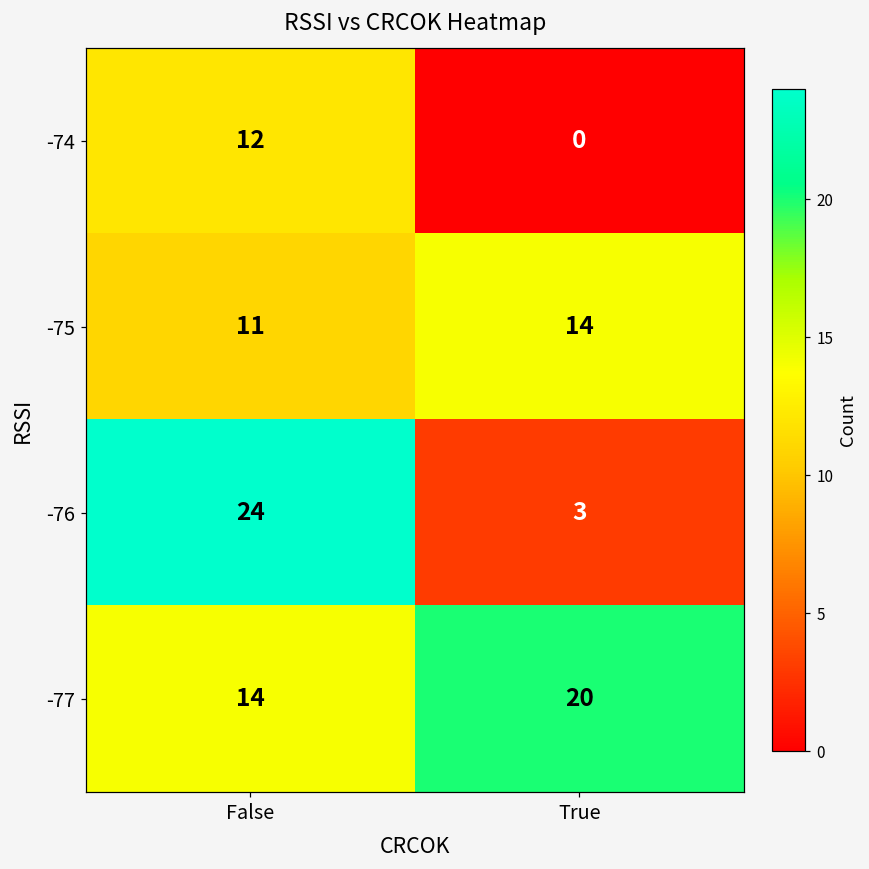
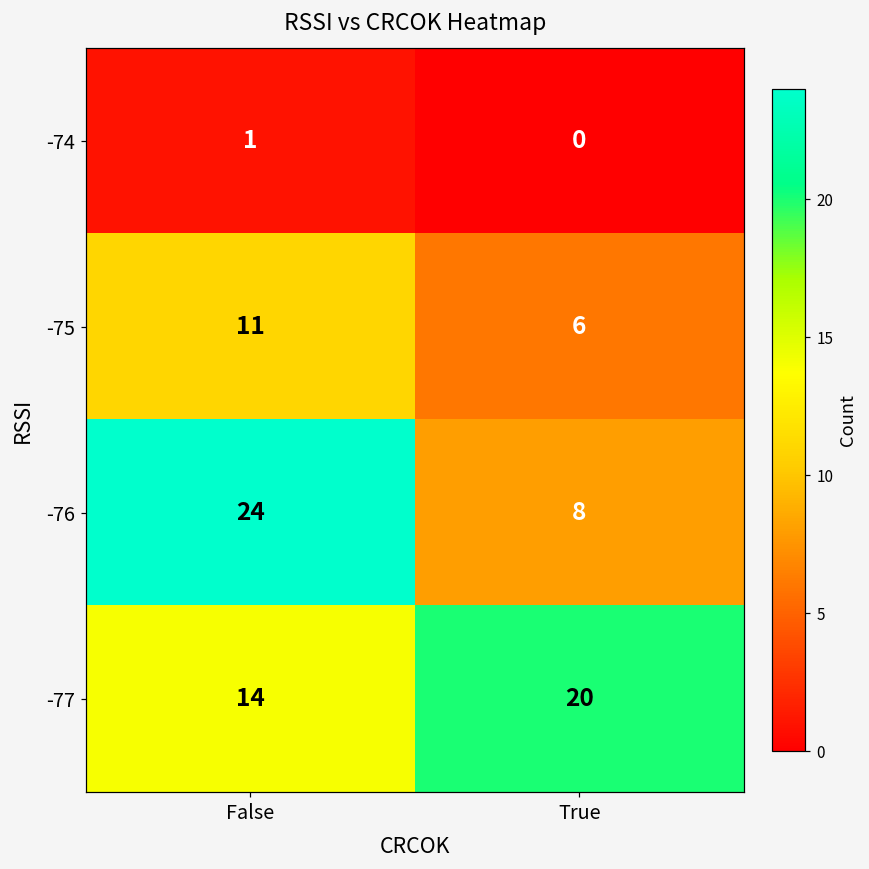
-74, False: 12 -> 1
-75, True: 14 -> 6
-76, True: 3 -> 8
